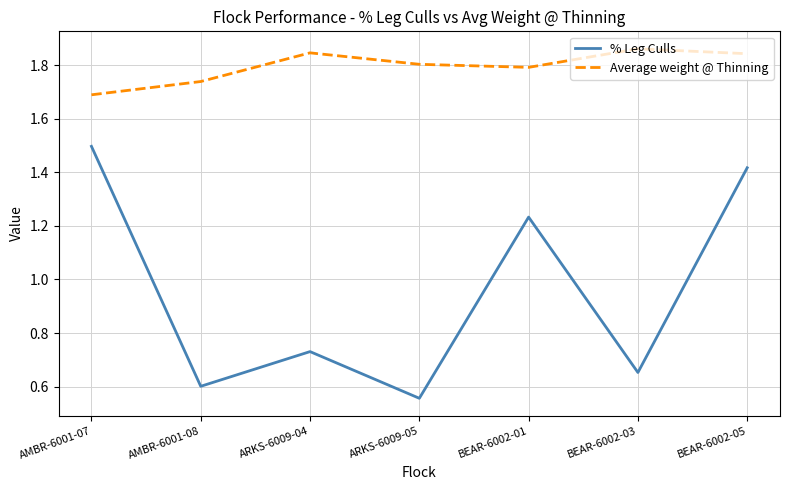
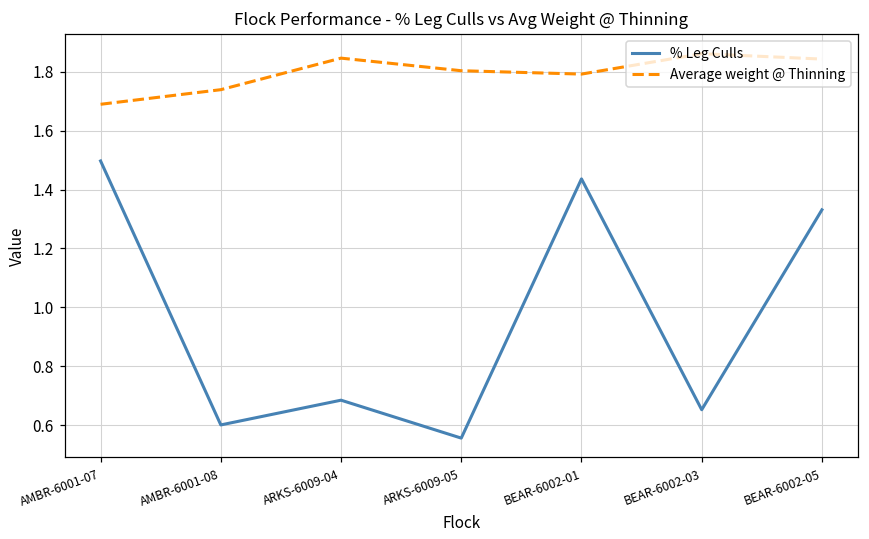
% Leg Culls, ARKS-6009-04: 0.73 -> 0.69
% Leg Culls, BEAR-6002-01: 1.23 -> 1.44
% Leg Culls, BEAR-6002-05: 1.42 -> 1.33
